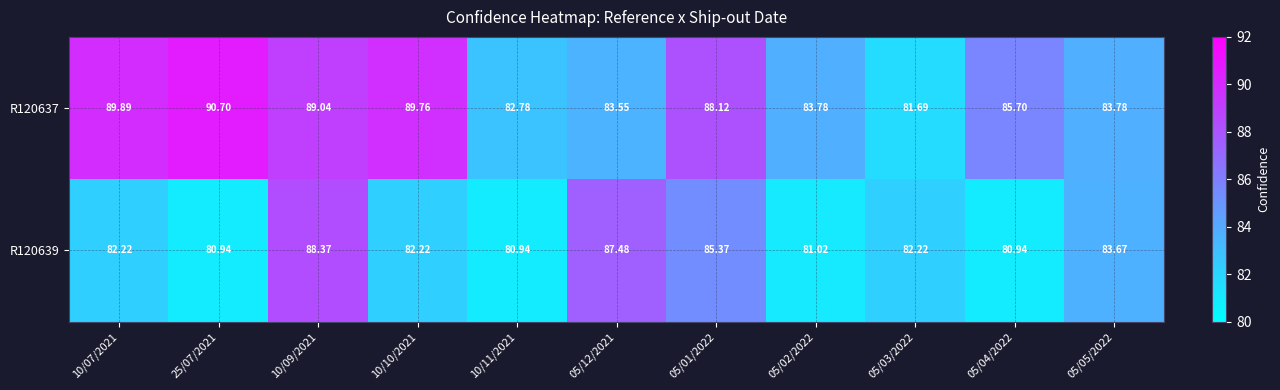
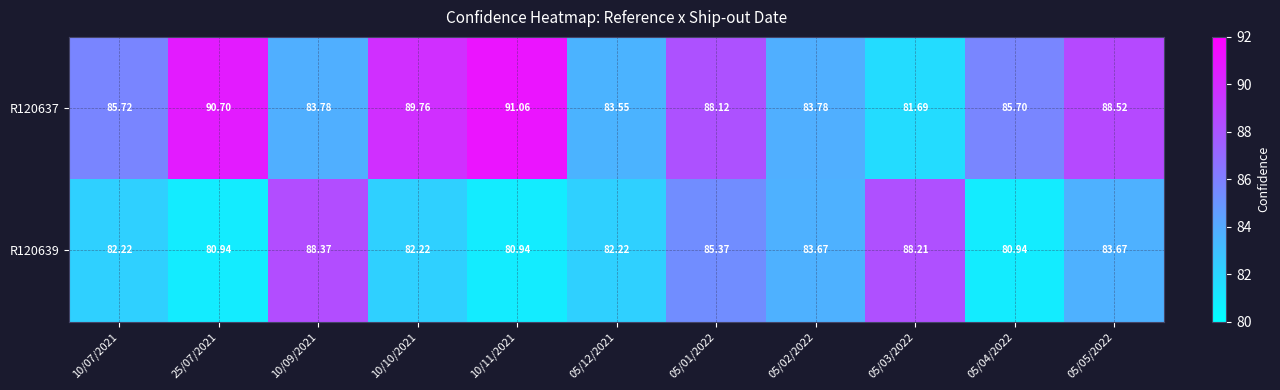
R120637, 10/07/2021: 89.89 -> 85.72
R120637, 10/09/2021: 89.04 -> 83.78
R120637, 10/11/2021: 82.78 -> 91.06
R120637, 05/05/2022: 83.78 -> 88.52
R120639, 05/12/2021: 87.48 -> 82.22
R120639, 05/02/2022: 81.02 -> 83.67
R120639, 05/03/2022: 82.22 -> 88.21
